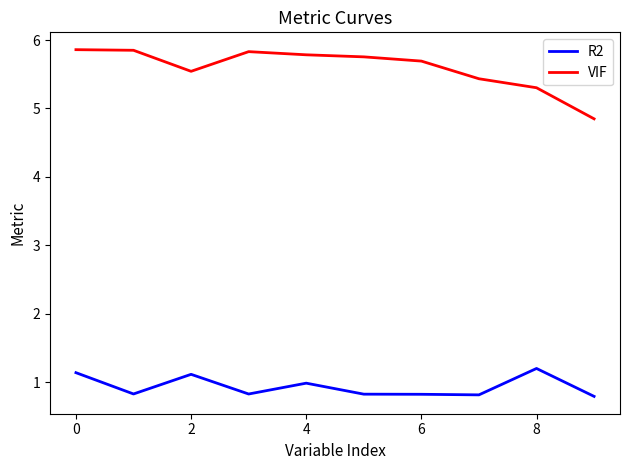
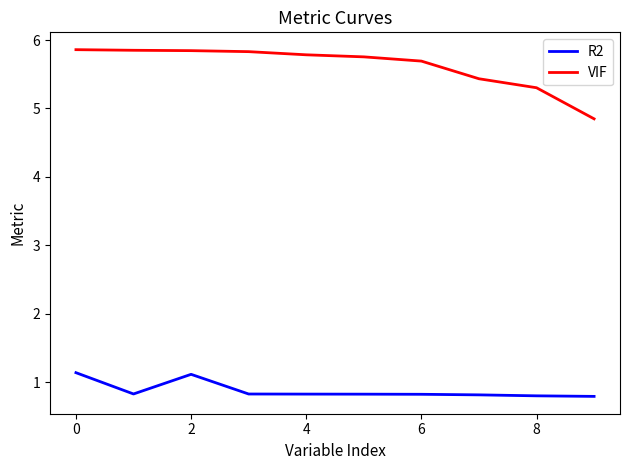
VIF, 2: 5.5 -> 5.8
R2, 4: 1.0 -> 0.8
R2, 8: 1.2 -> 0.8
